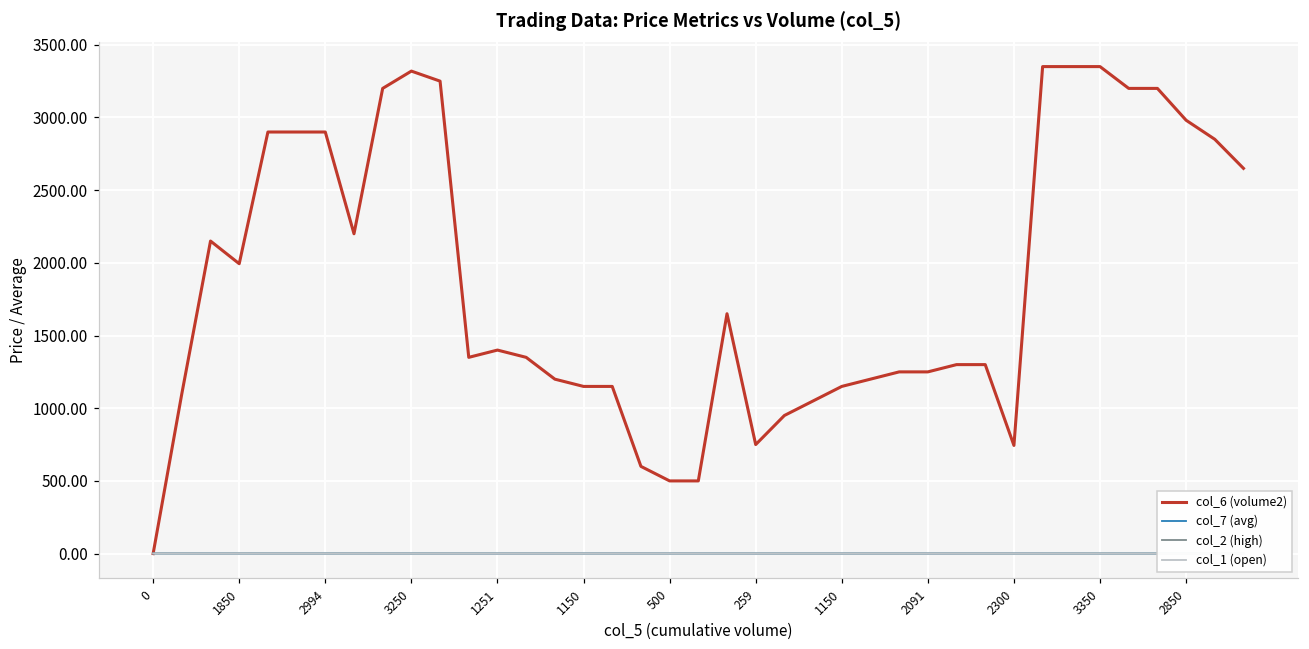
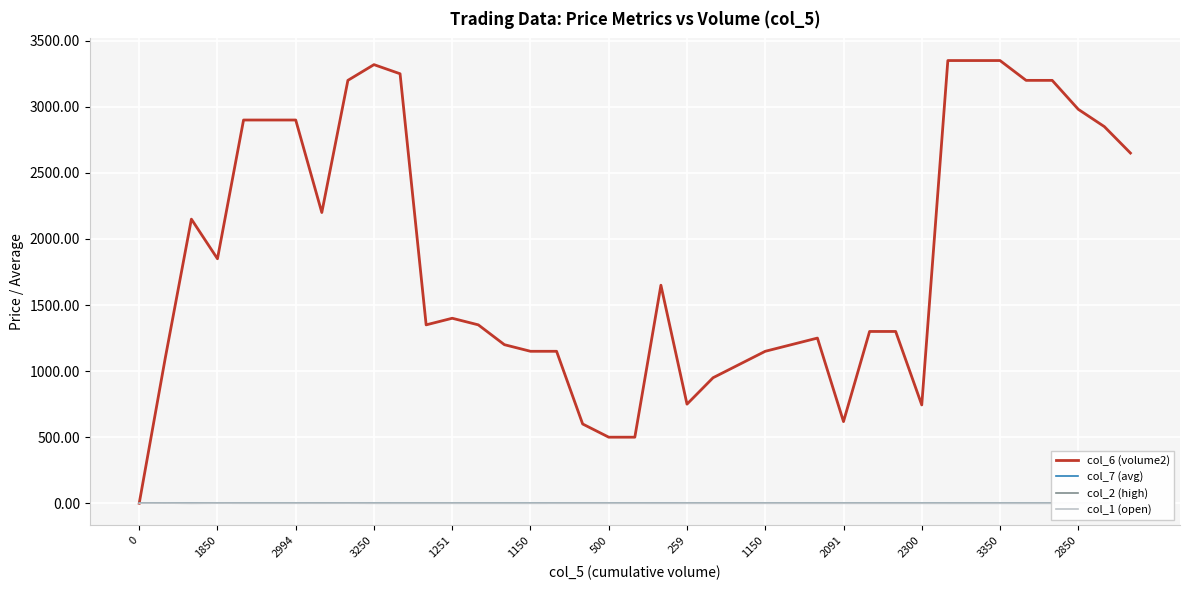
col_6 (volume2), 1850: 1990 -> 1850
col_6 (volume2), 2091: 1250 -> 620
